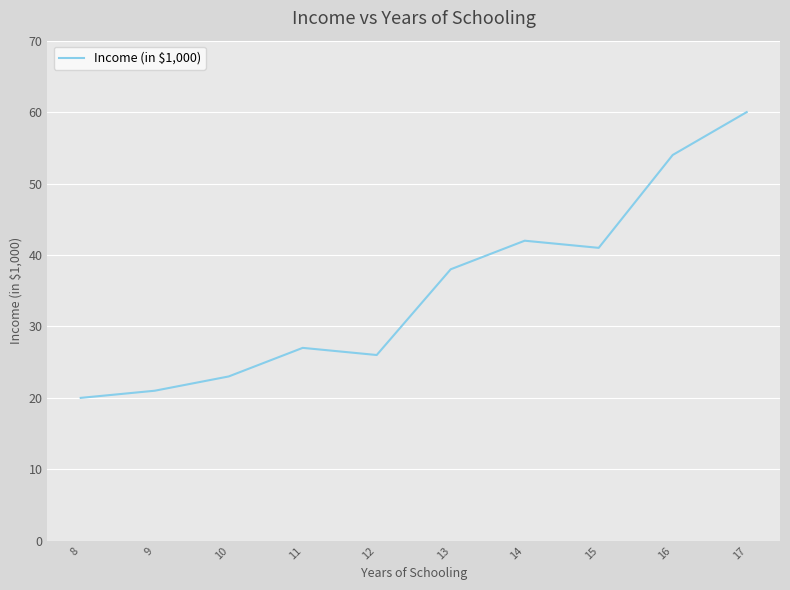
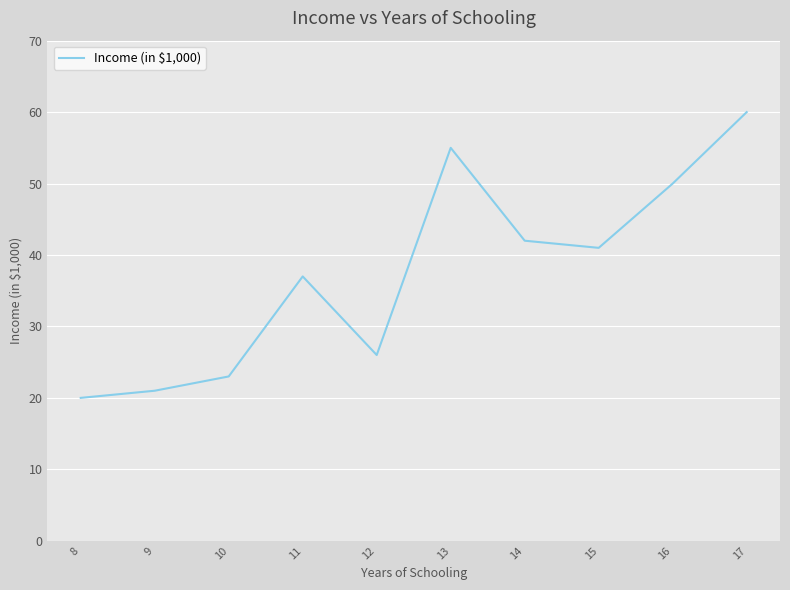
11: 27 -> 37
13: 38 -> 55
16: 54 -> 50
